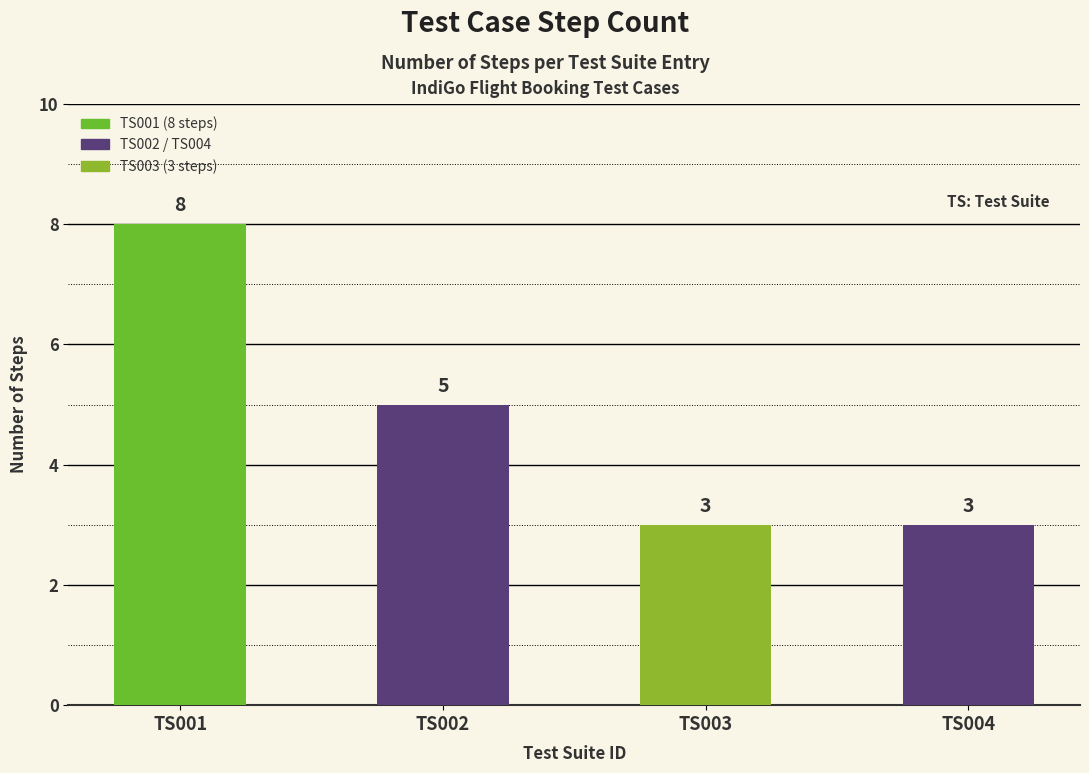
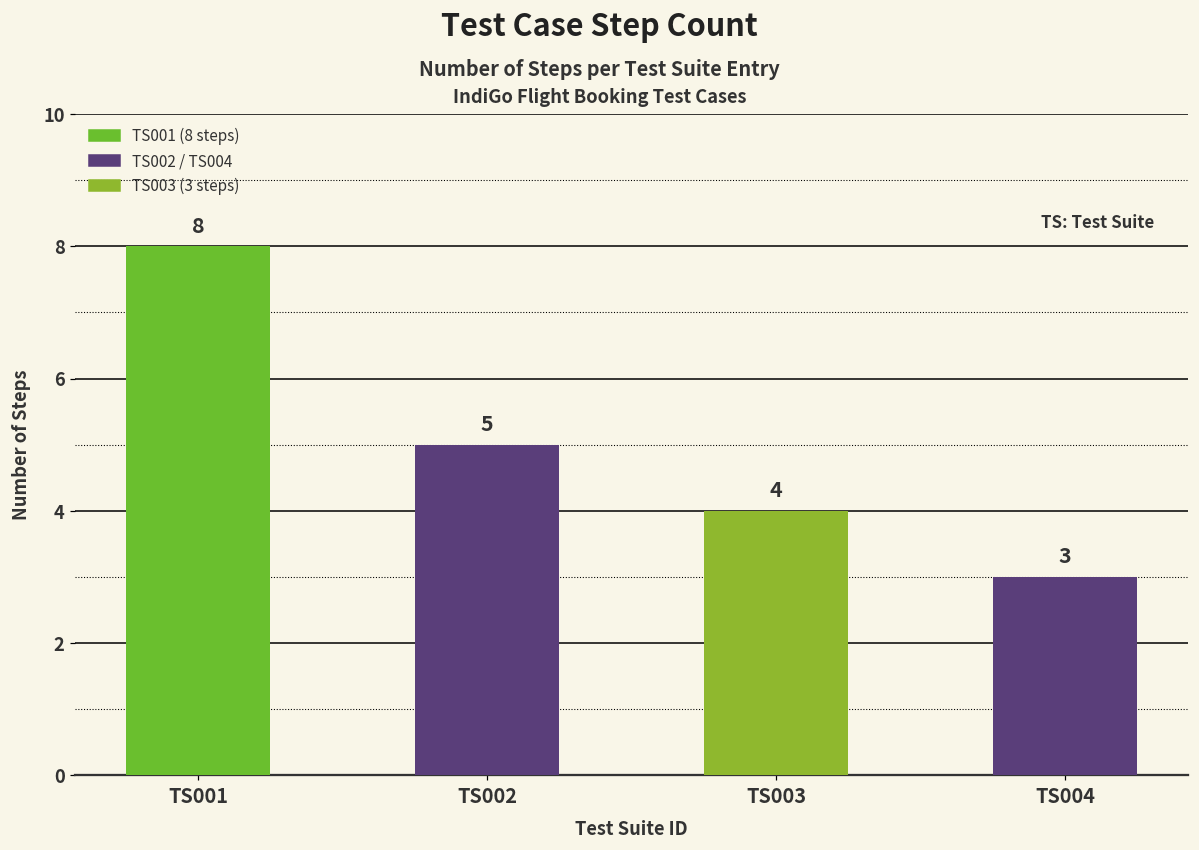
TS003: 3 -> 4
